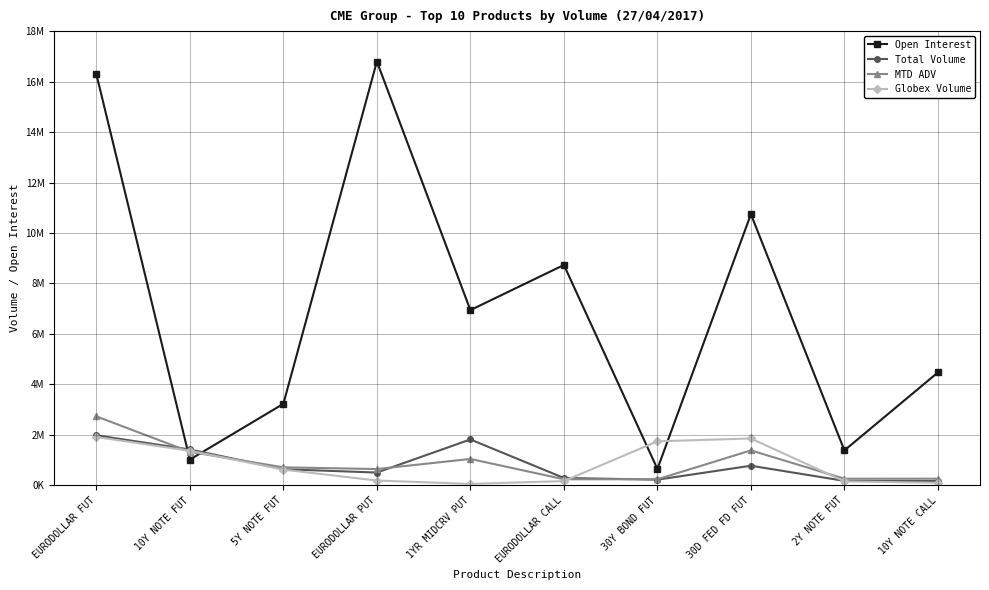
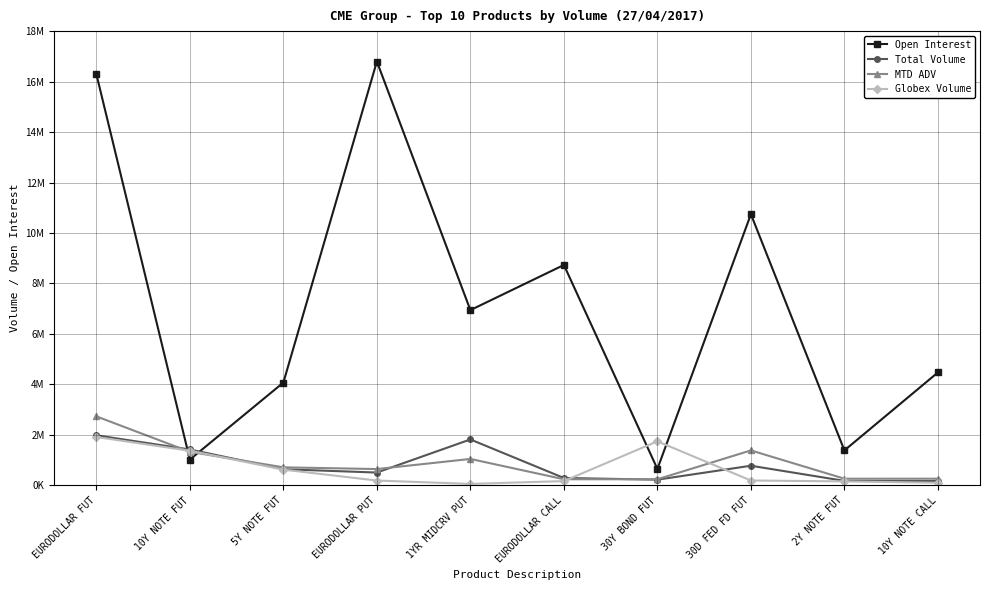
Open Interest, 5Y NOTE FUT: 3200000 -> 4100000
Globex Volume, 30D FED FD FUT: 1900000 -> 200000
